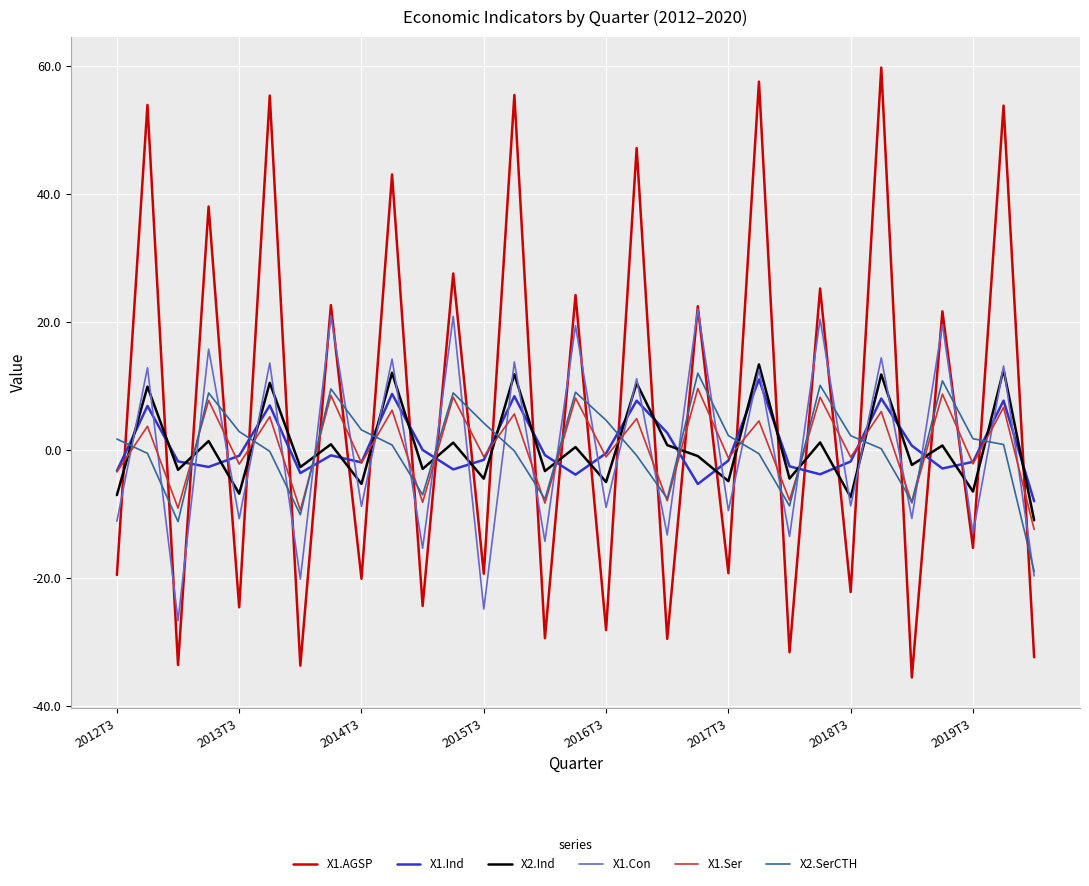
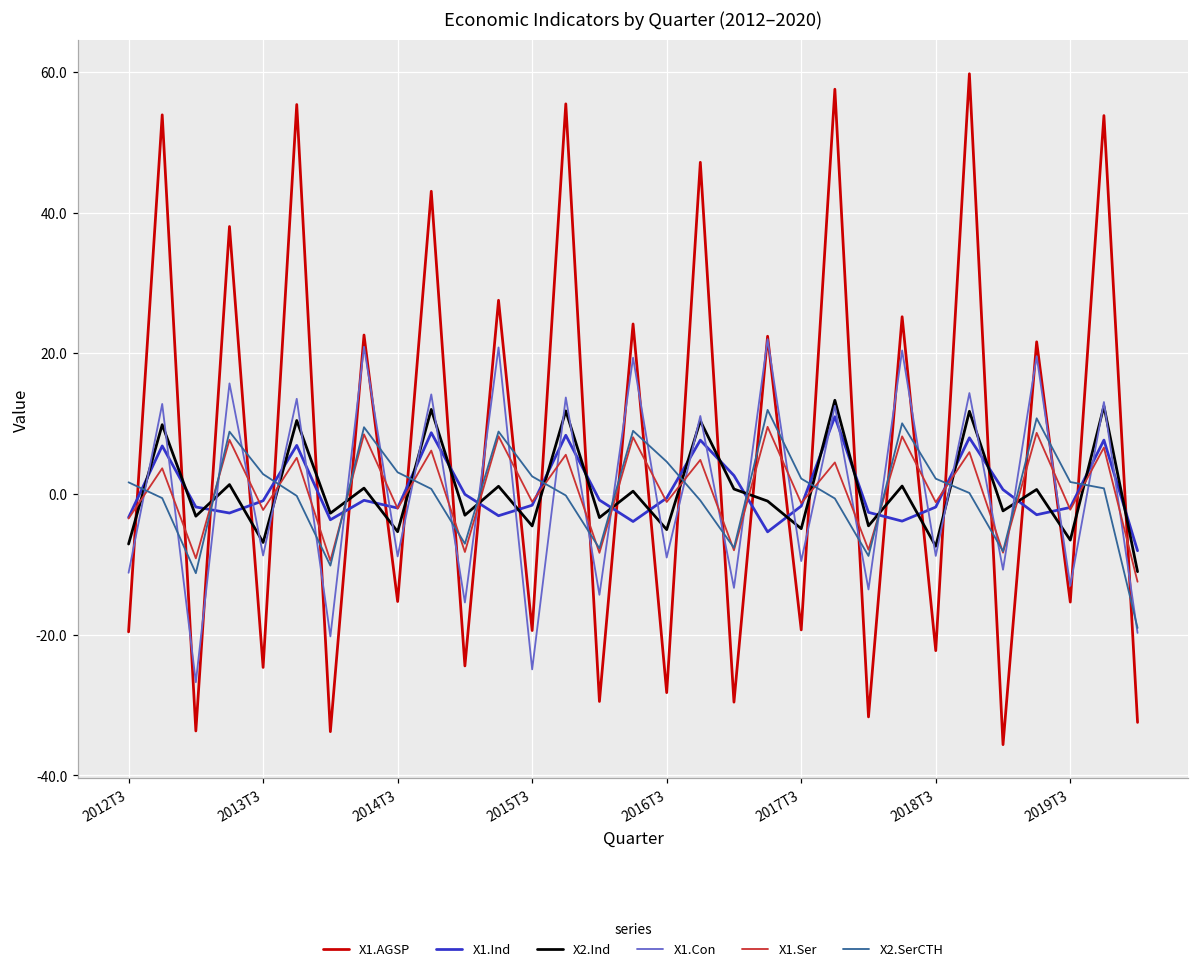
X1.Con, 2013T3: -11 -> -9
X1.AGSP, 2014T3: -20 -> -15
X2.SerCTH, 2015T3: 4 -> 3
